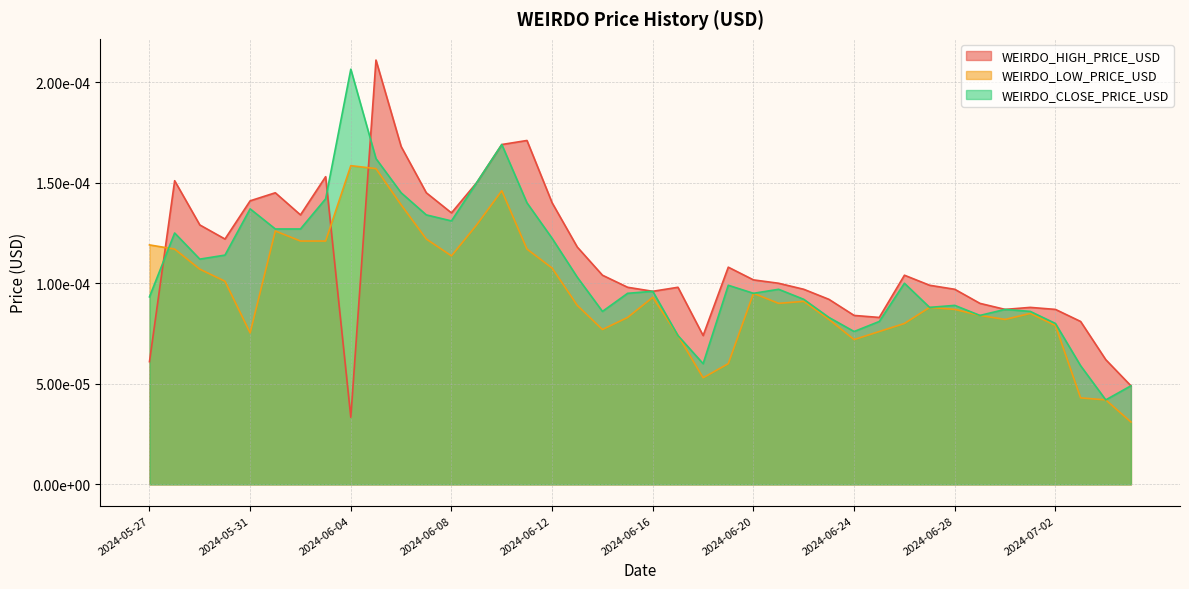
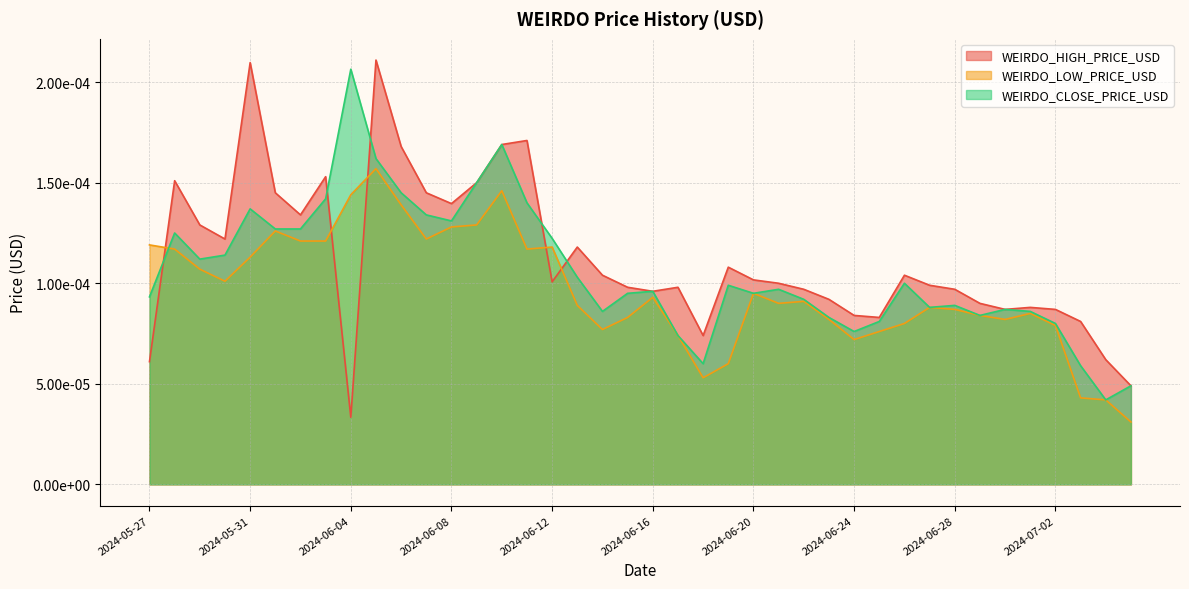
WEIRDO_HIGH_PRICE_USD, 2024-05-31: 0.000141 -> 0.000210
WEIRDO_LOW_PRICE_USD, 2024-05-31: 0.000075 -> 0.000113
WEIRDO_LOW_PRICE_USD, 2024-06-04: 0.000158 -> 0.000144
WEIRDO_HIGH_PRICE_USD, 2024-06-08: 0.000135 -> 0.000140
WEIRDO_LOW_PRICE_USD, 2024-06-08: 0.000114 -> 0.000128
WEIRDO_HIGH_PRICE_USD, 2024-06-12: 0.000140 -> 0.000101
WEIRDO_LOW_PRICE_USD, 2024-06-12: 0.000108 -> 0.000118
